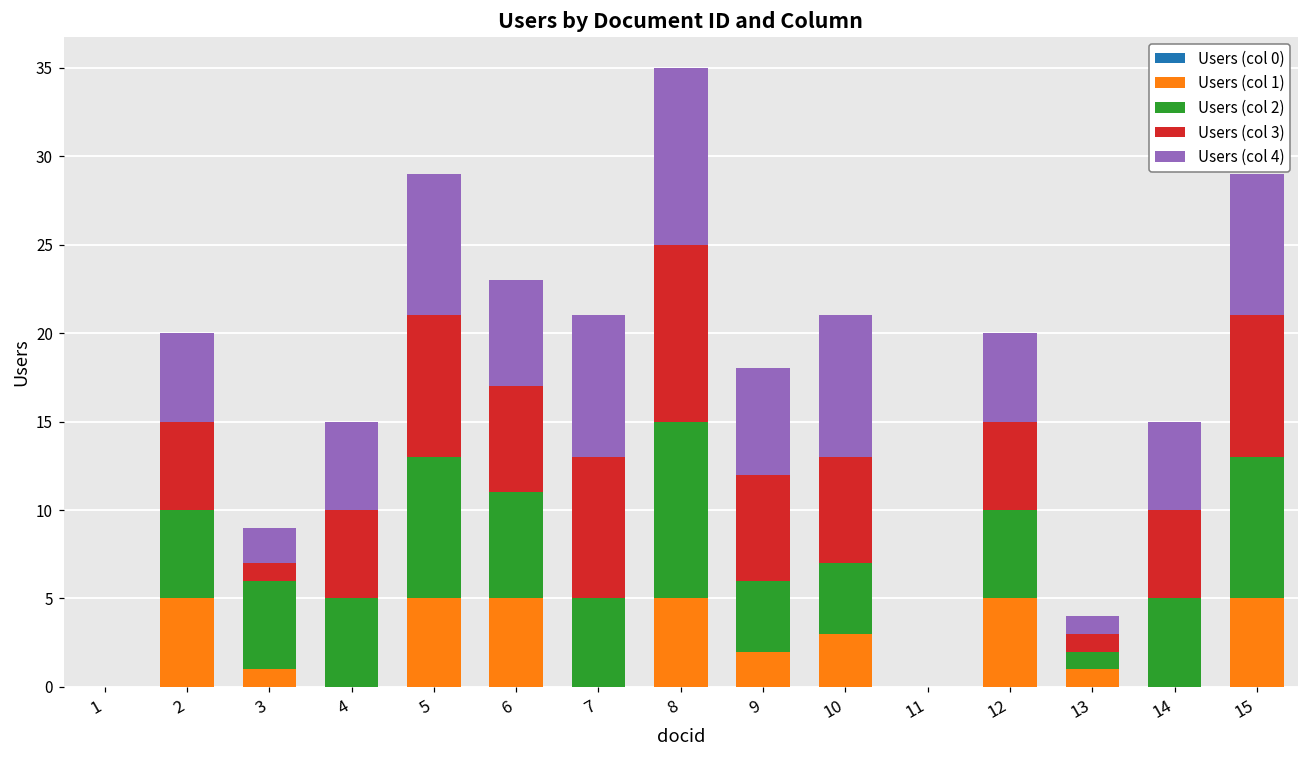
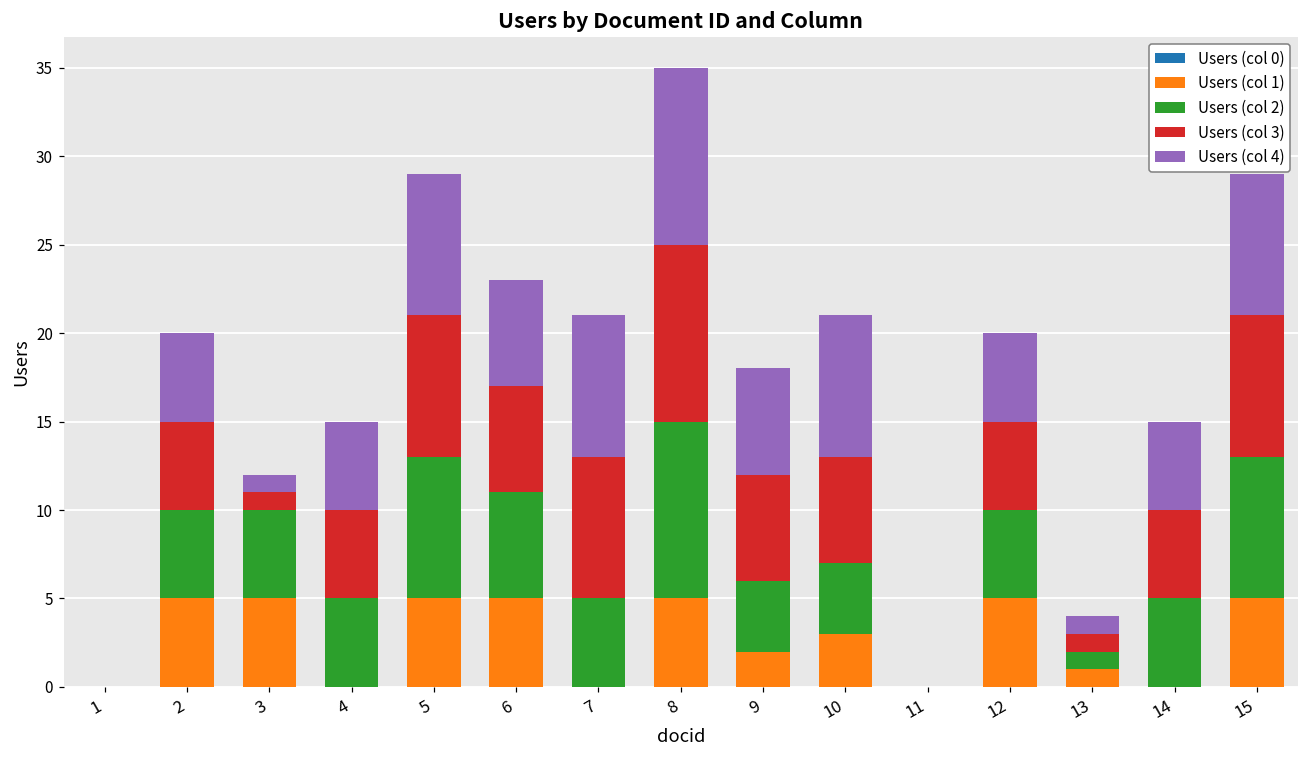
Users (col 1), 3: 1 -> 5
Users (col 4), 3: 2 -> 1
